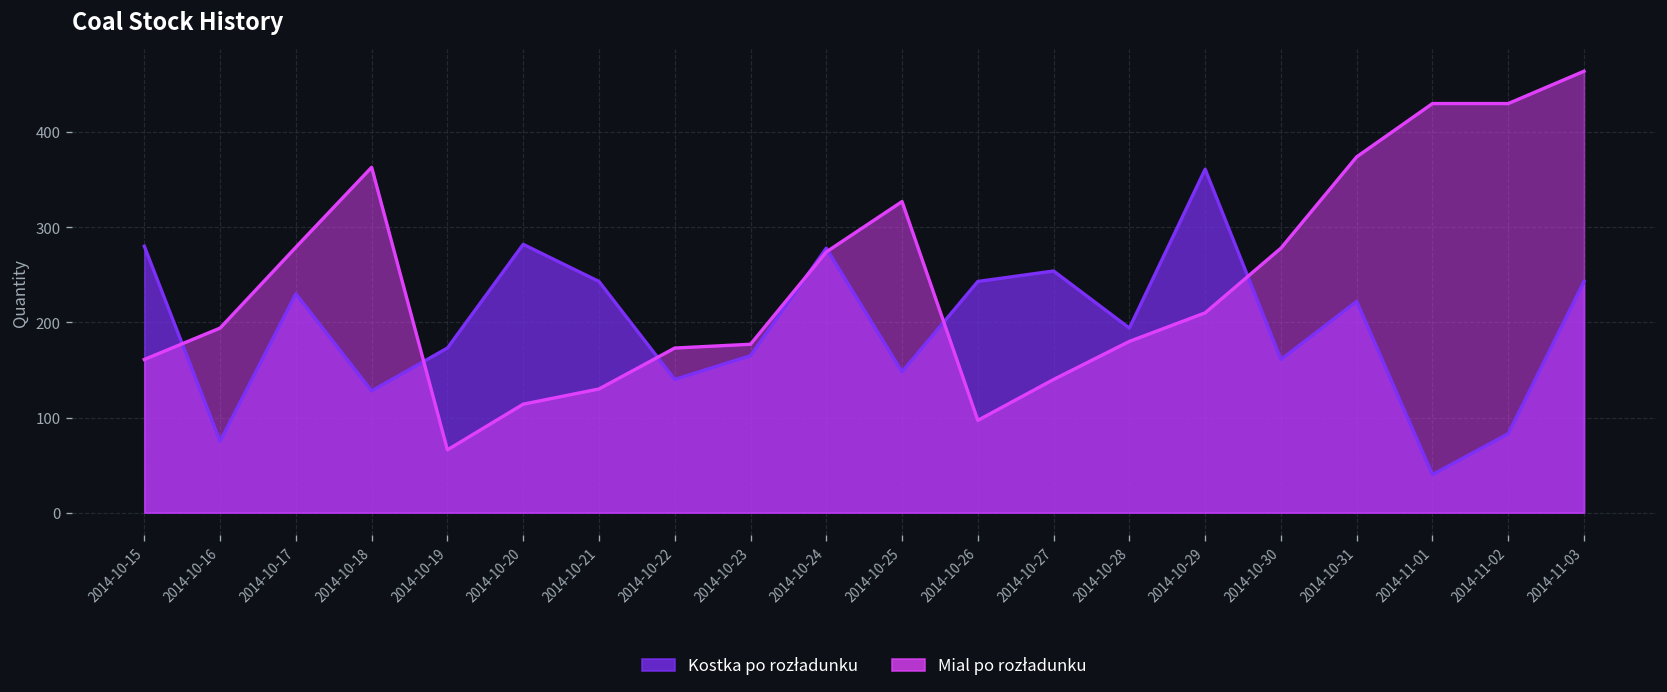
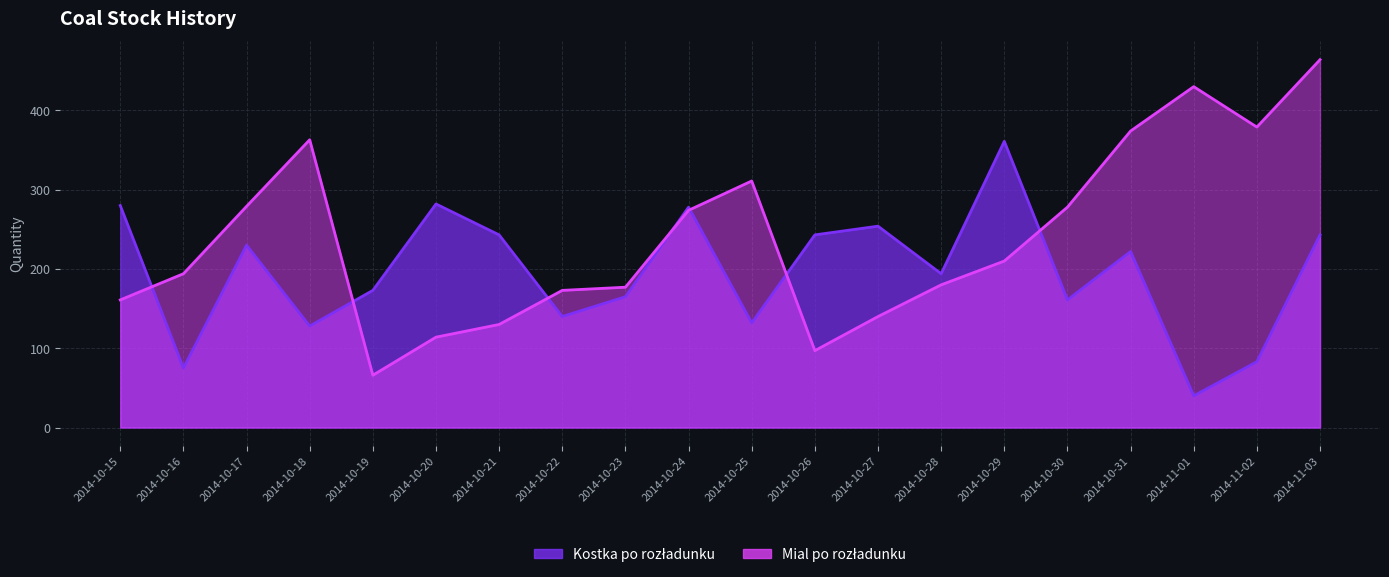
Kostka po rozładunku, 2014-10-25: 150 -> 130
Mial po rozładunku, 2014-10-25: 330 -> 310
Mial po rozładunku, 2014-11-02: 430 -> 380
